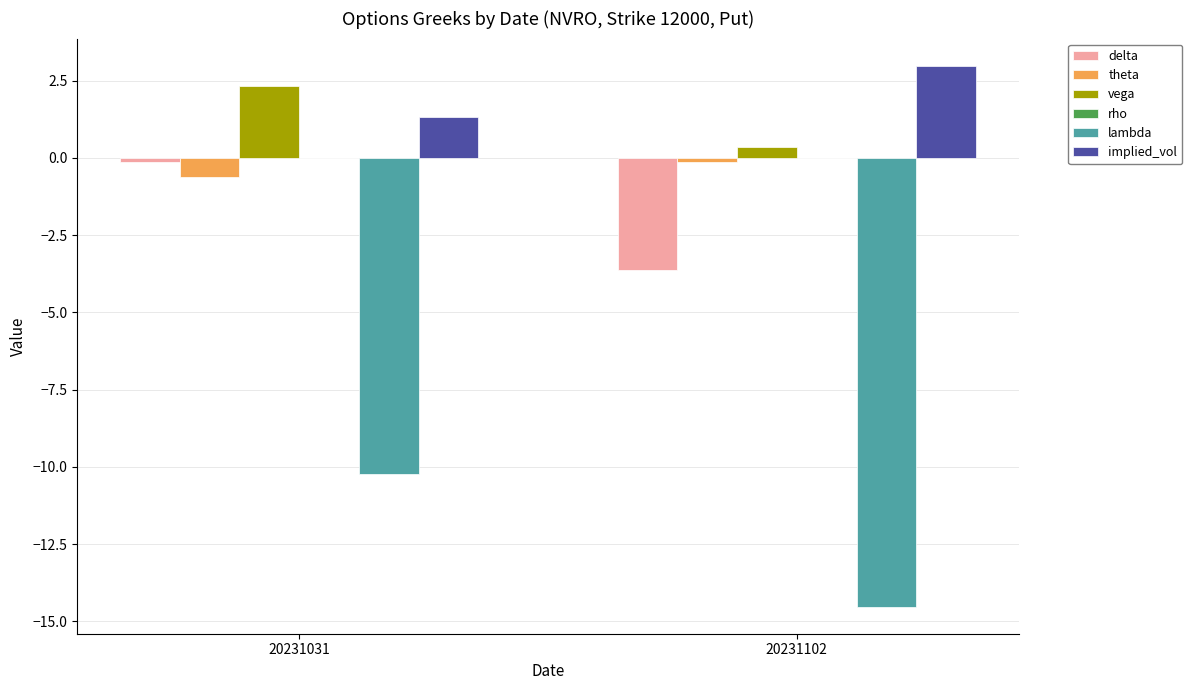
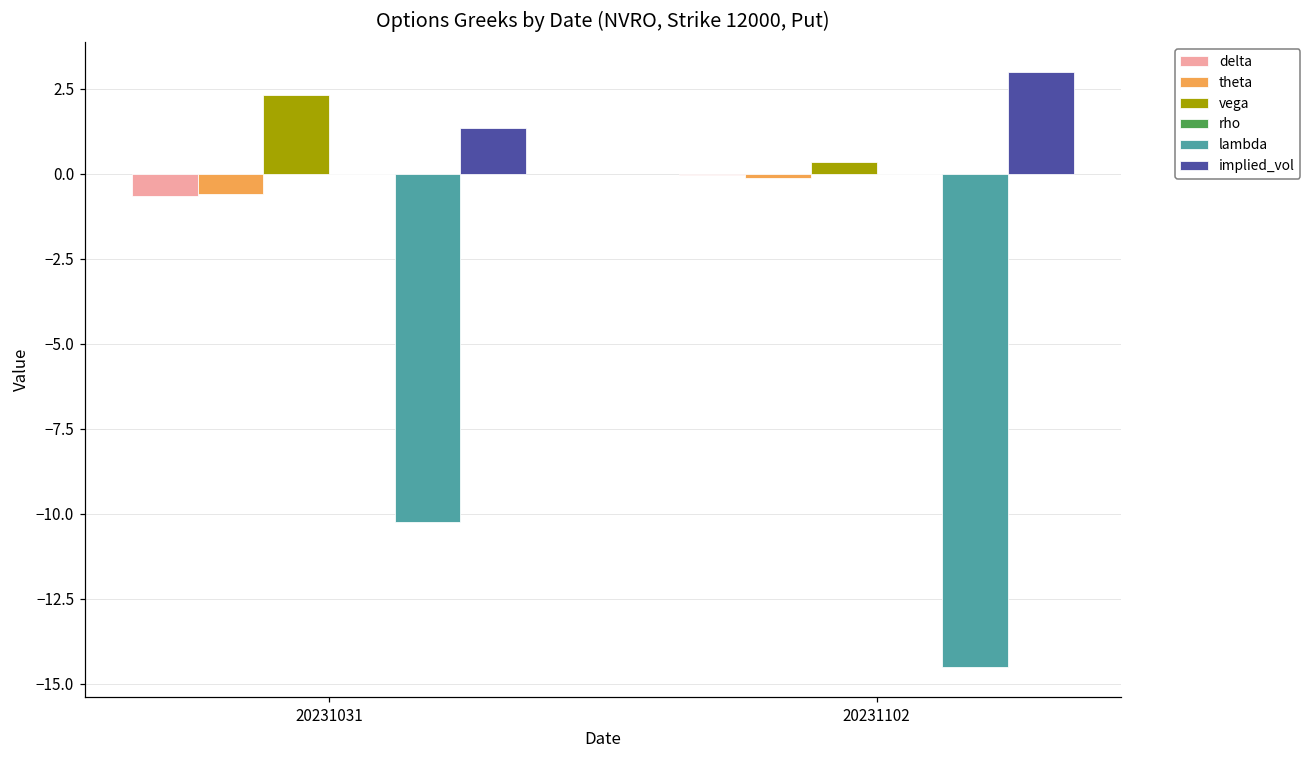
delta, 20231031: -0.1 -> -0.7
delta, 20231102: -3.6 -> 0.0
